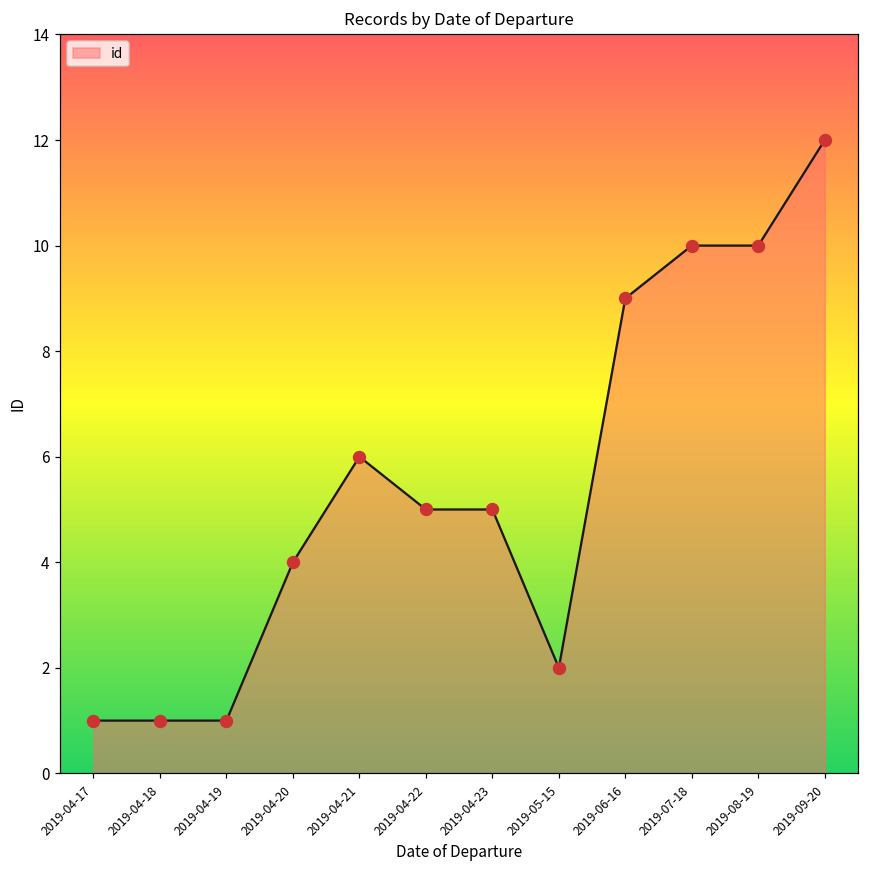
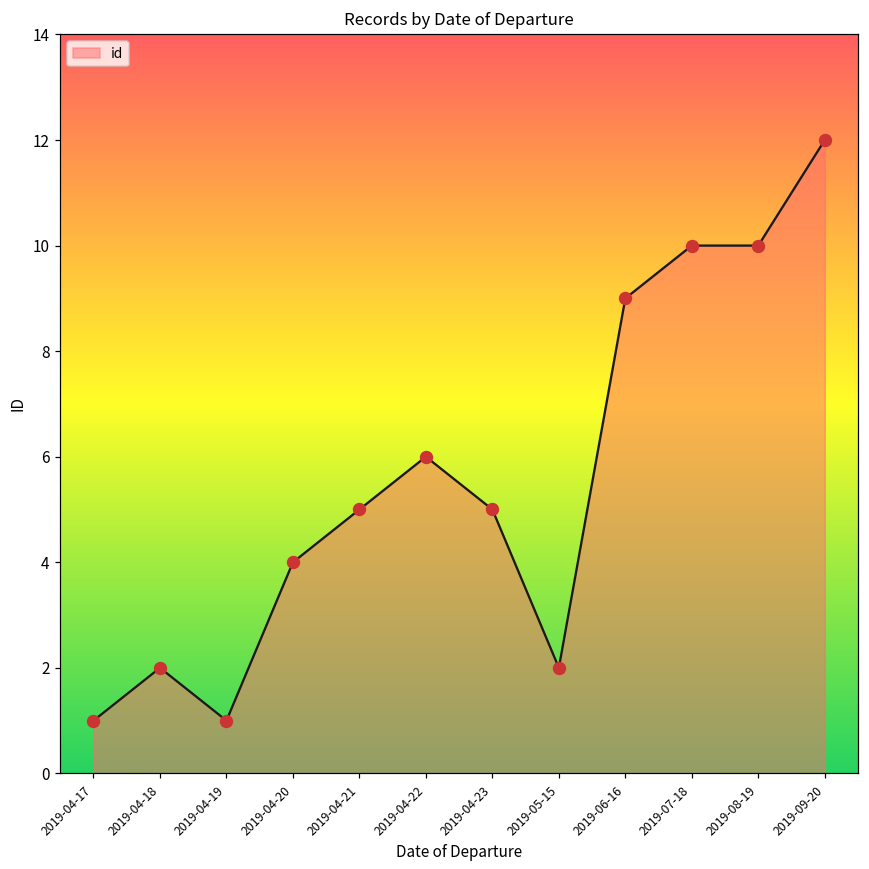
2019-04-18: 1 -> 2
2019-04-21: 6 -> 5
2019-04-22: 5 -> 6
